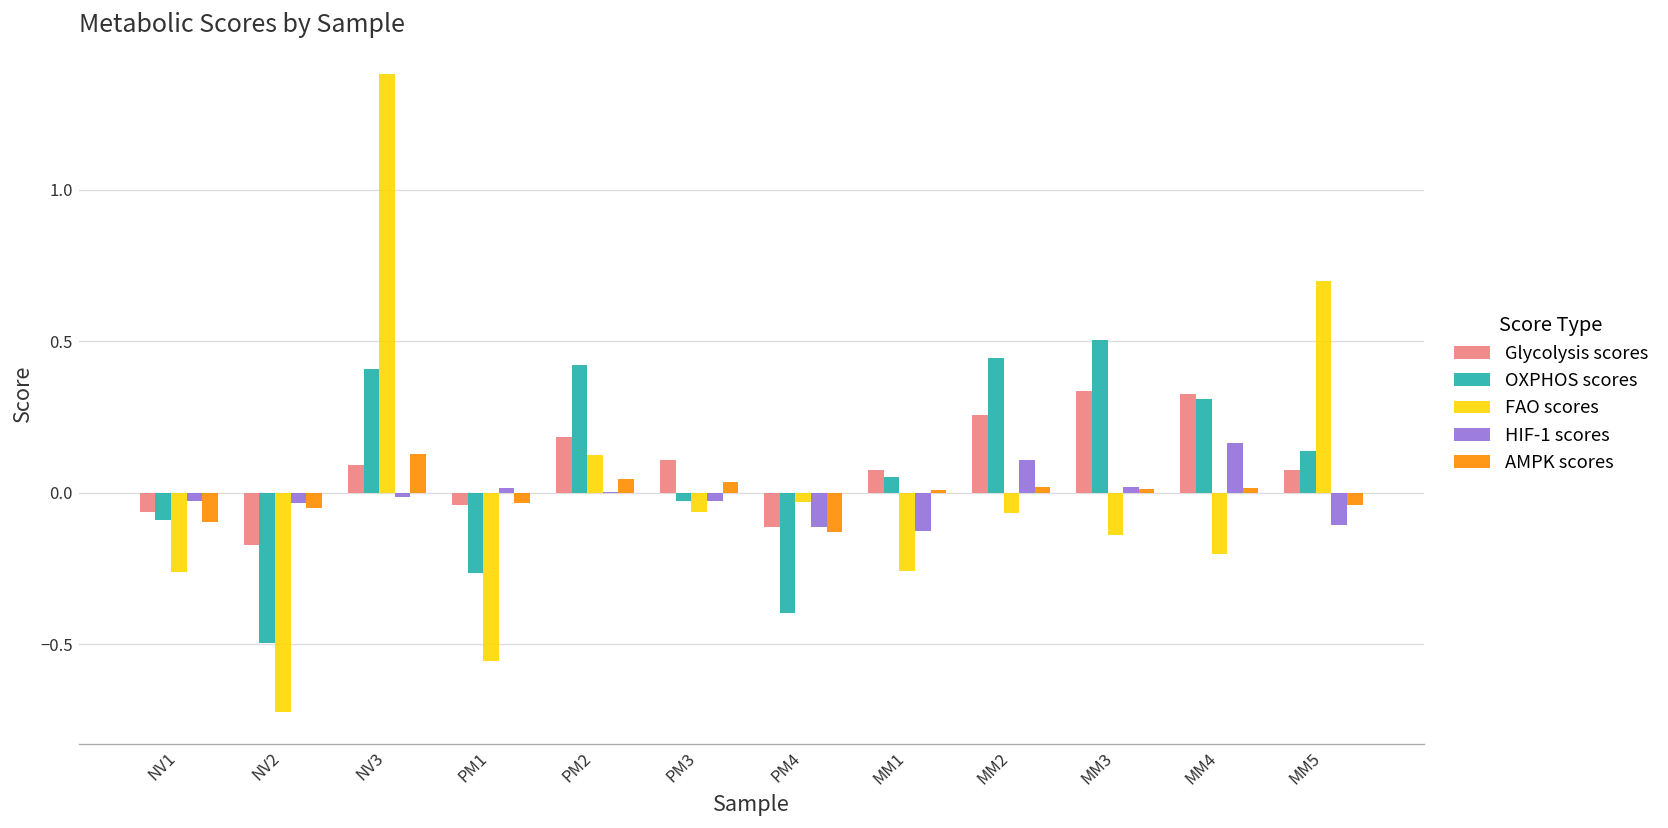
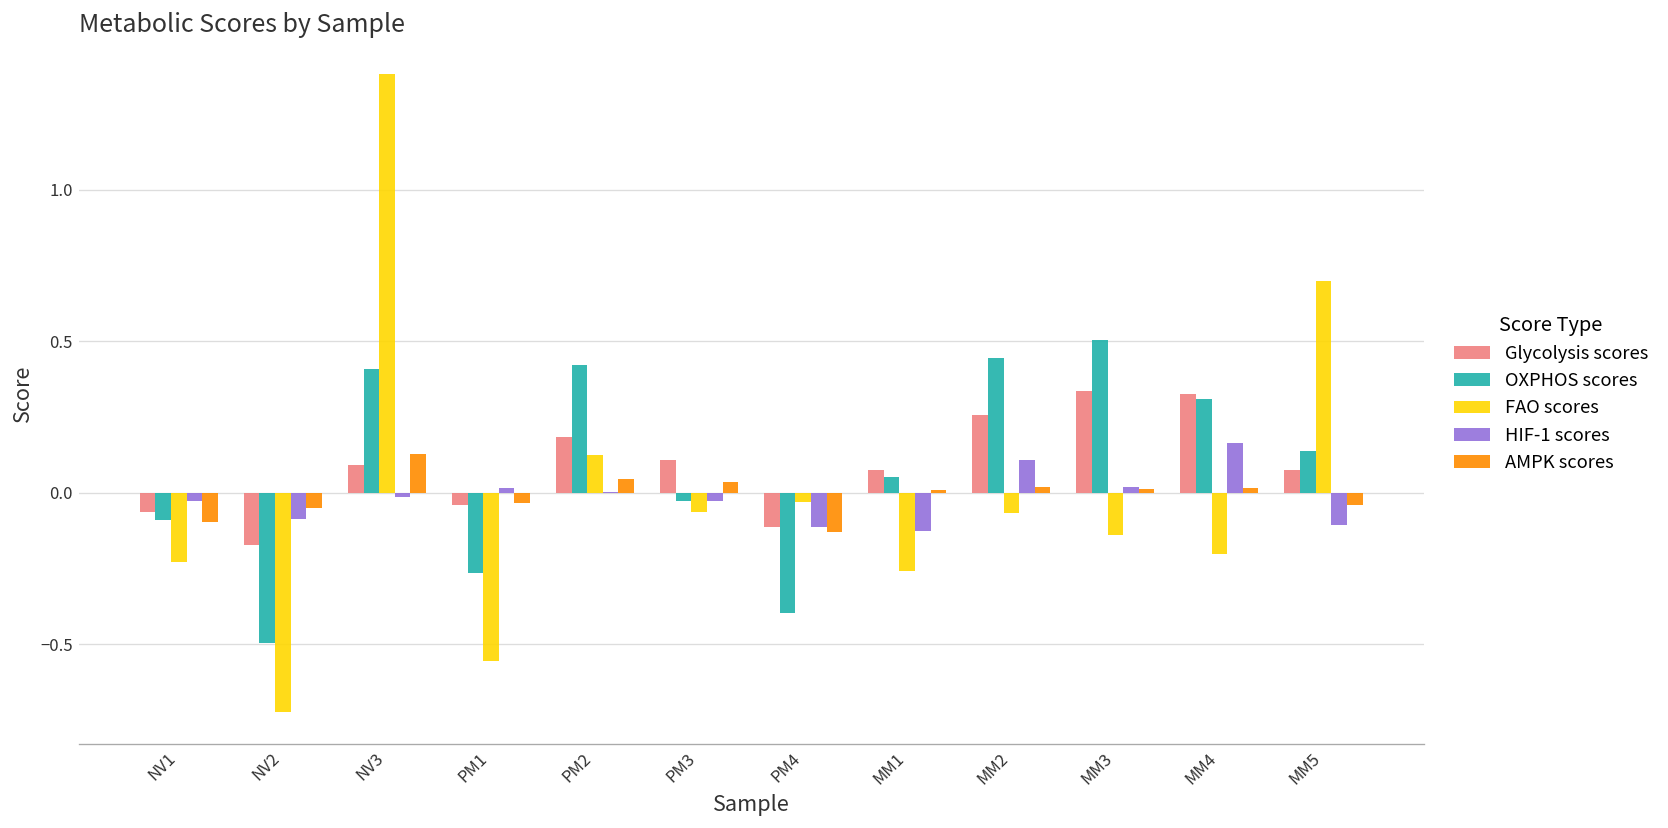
FAO scores, NV1: -0.26 -> -0.23
HIF-1 scores, NV2: -0.03 -> -0.09
